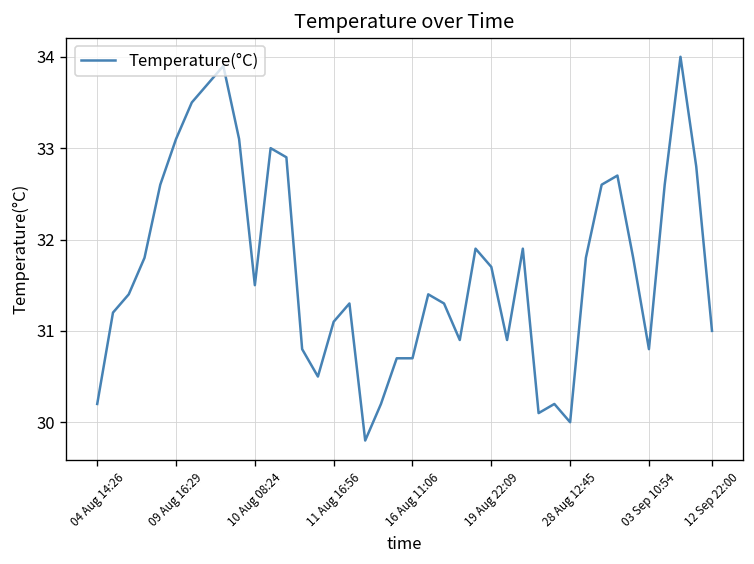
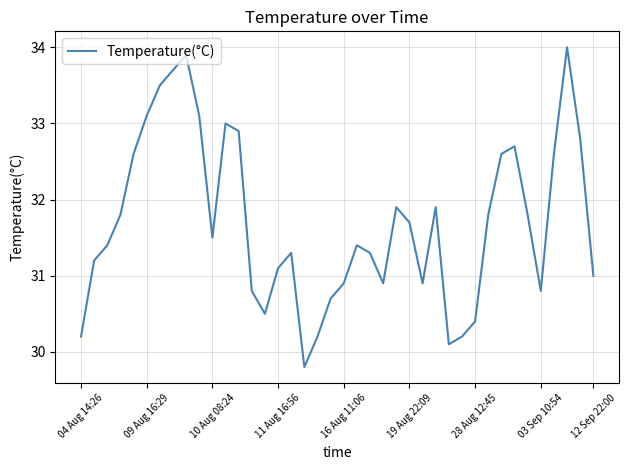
16 Aug 11:06: 30.7 -> 30.9
28 Aug 12:45: 30.0 -> 30.4
